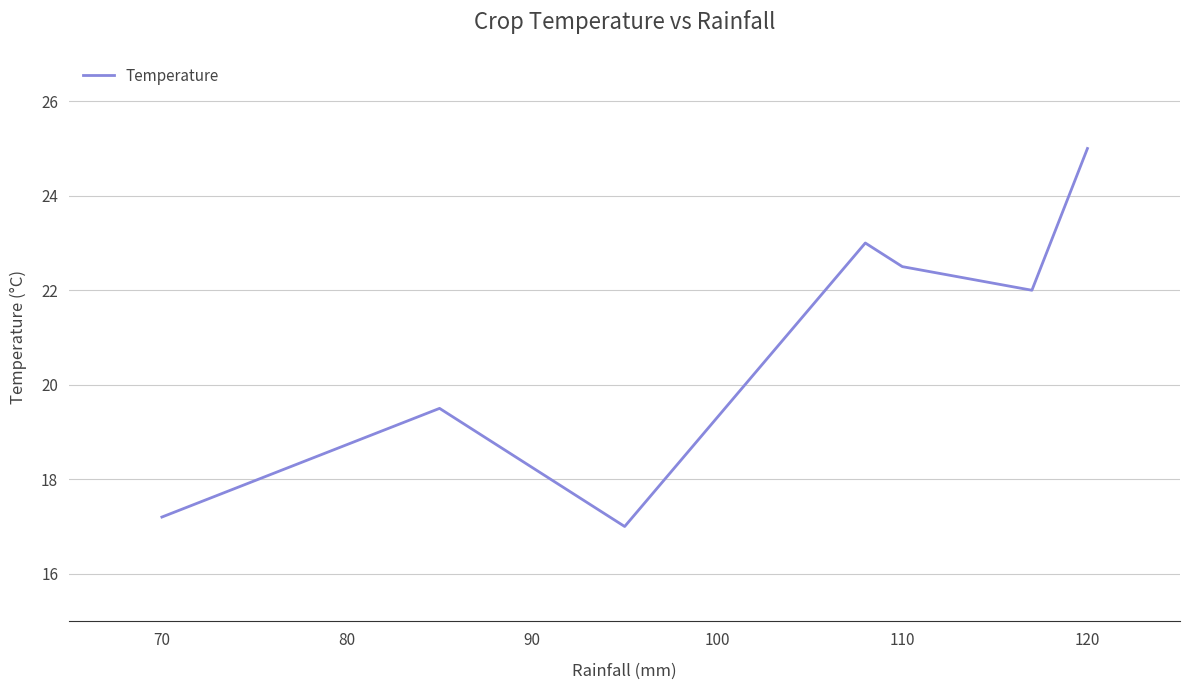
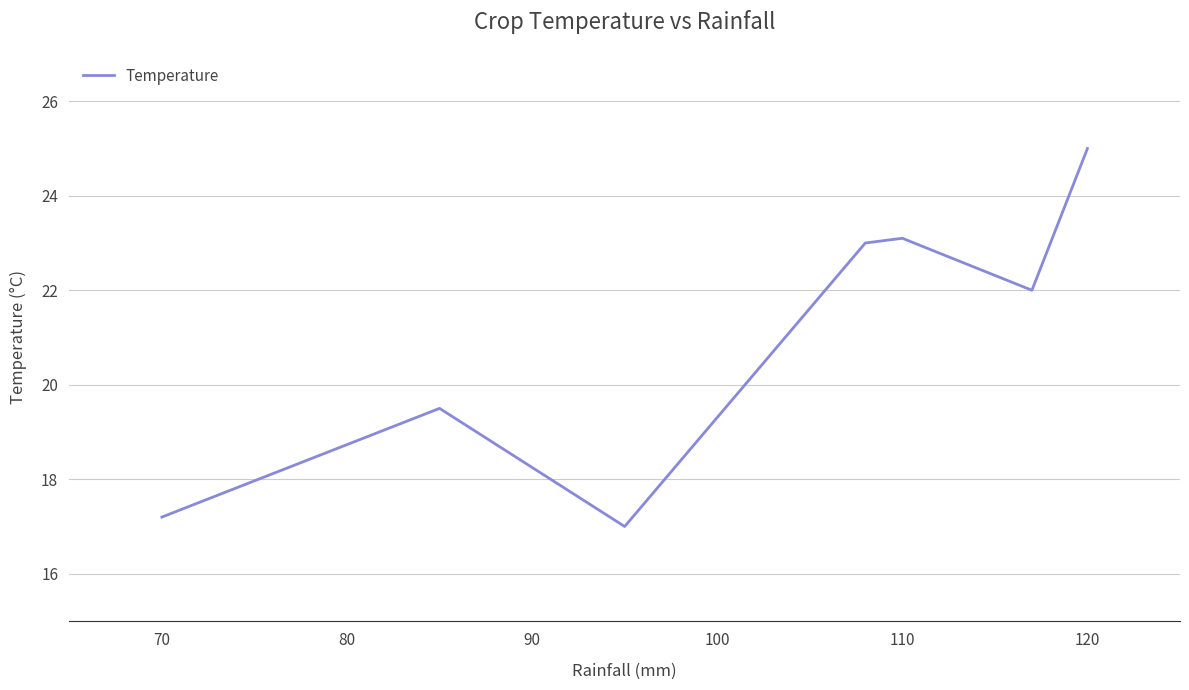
110: 22.5 -> 23.1
